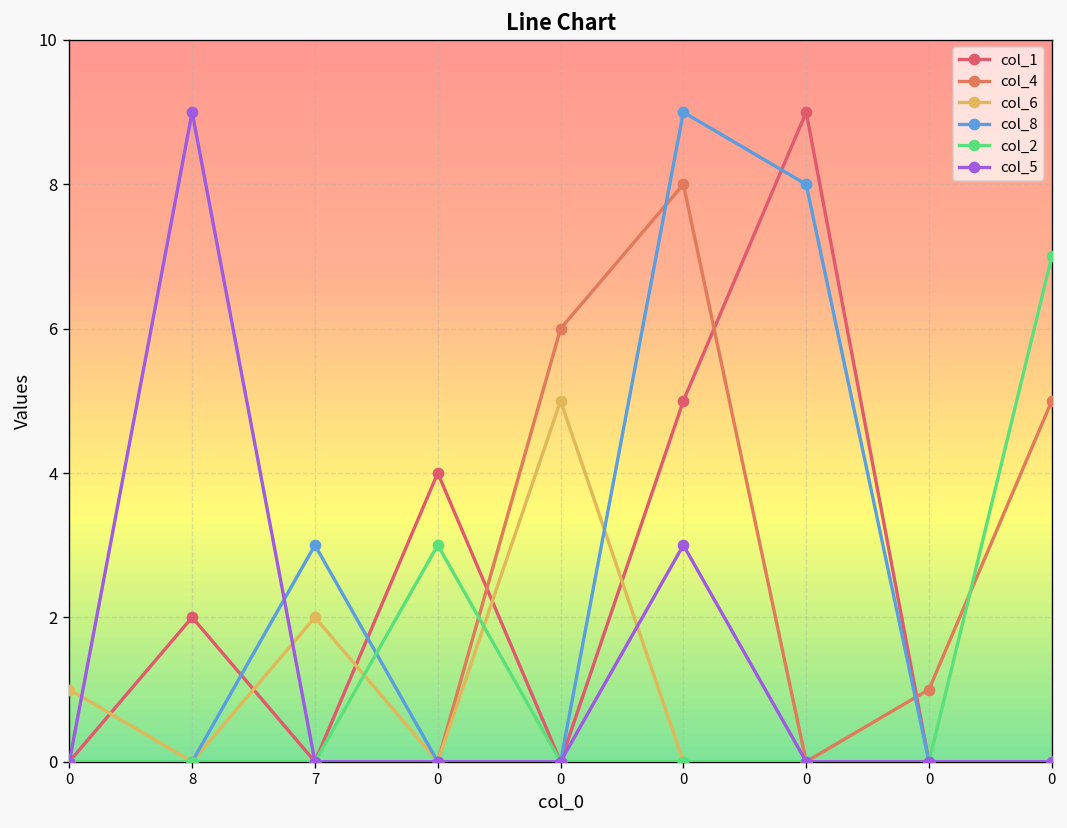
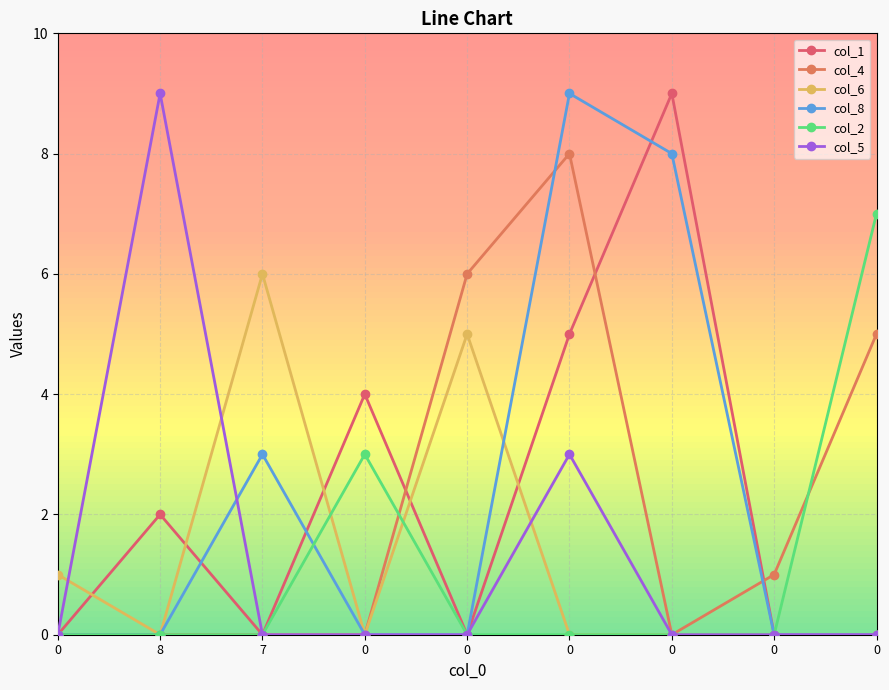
col_6, 7: 2 -> 6
